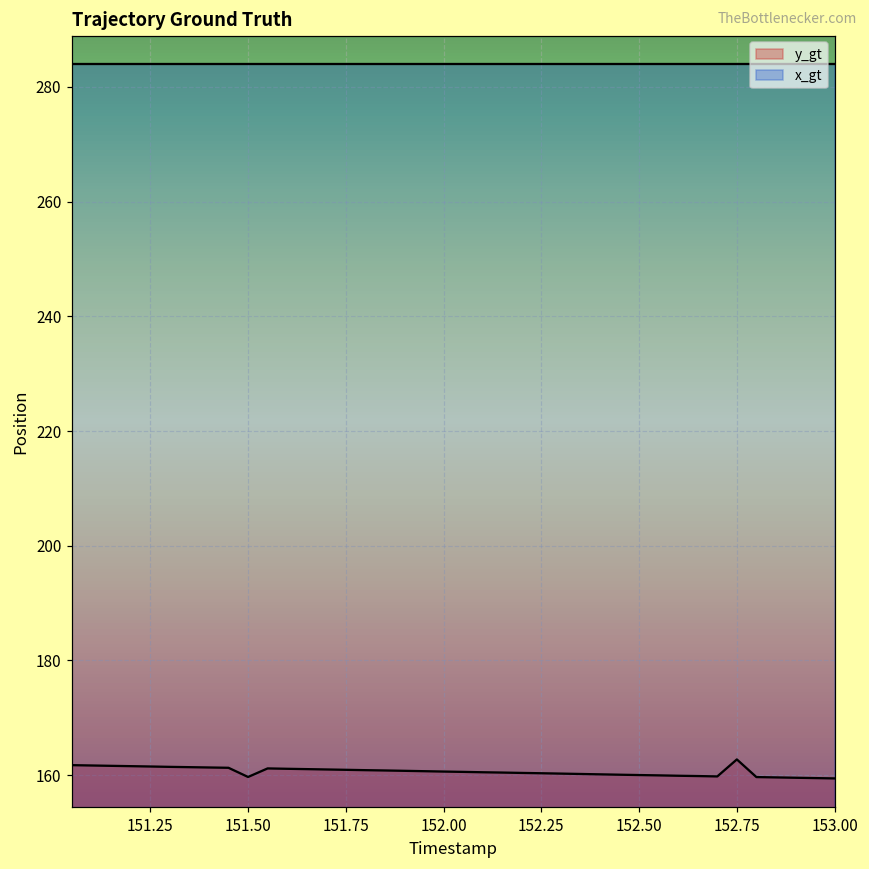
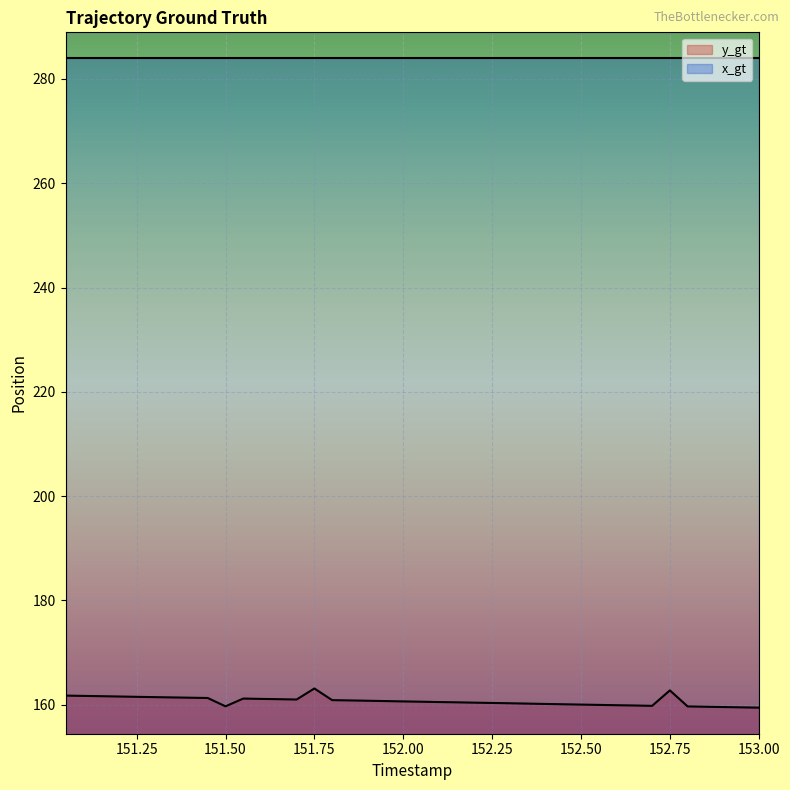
y_gt, 151.75: 161 -> 163
